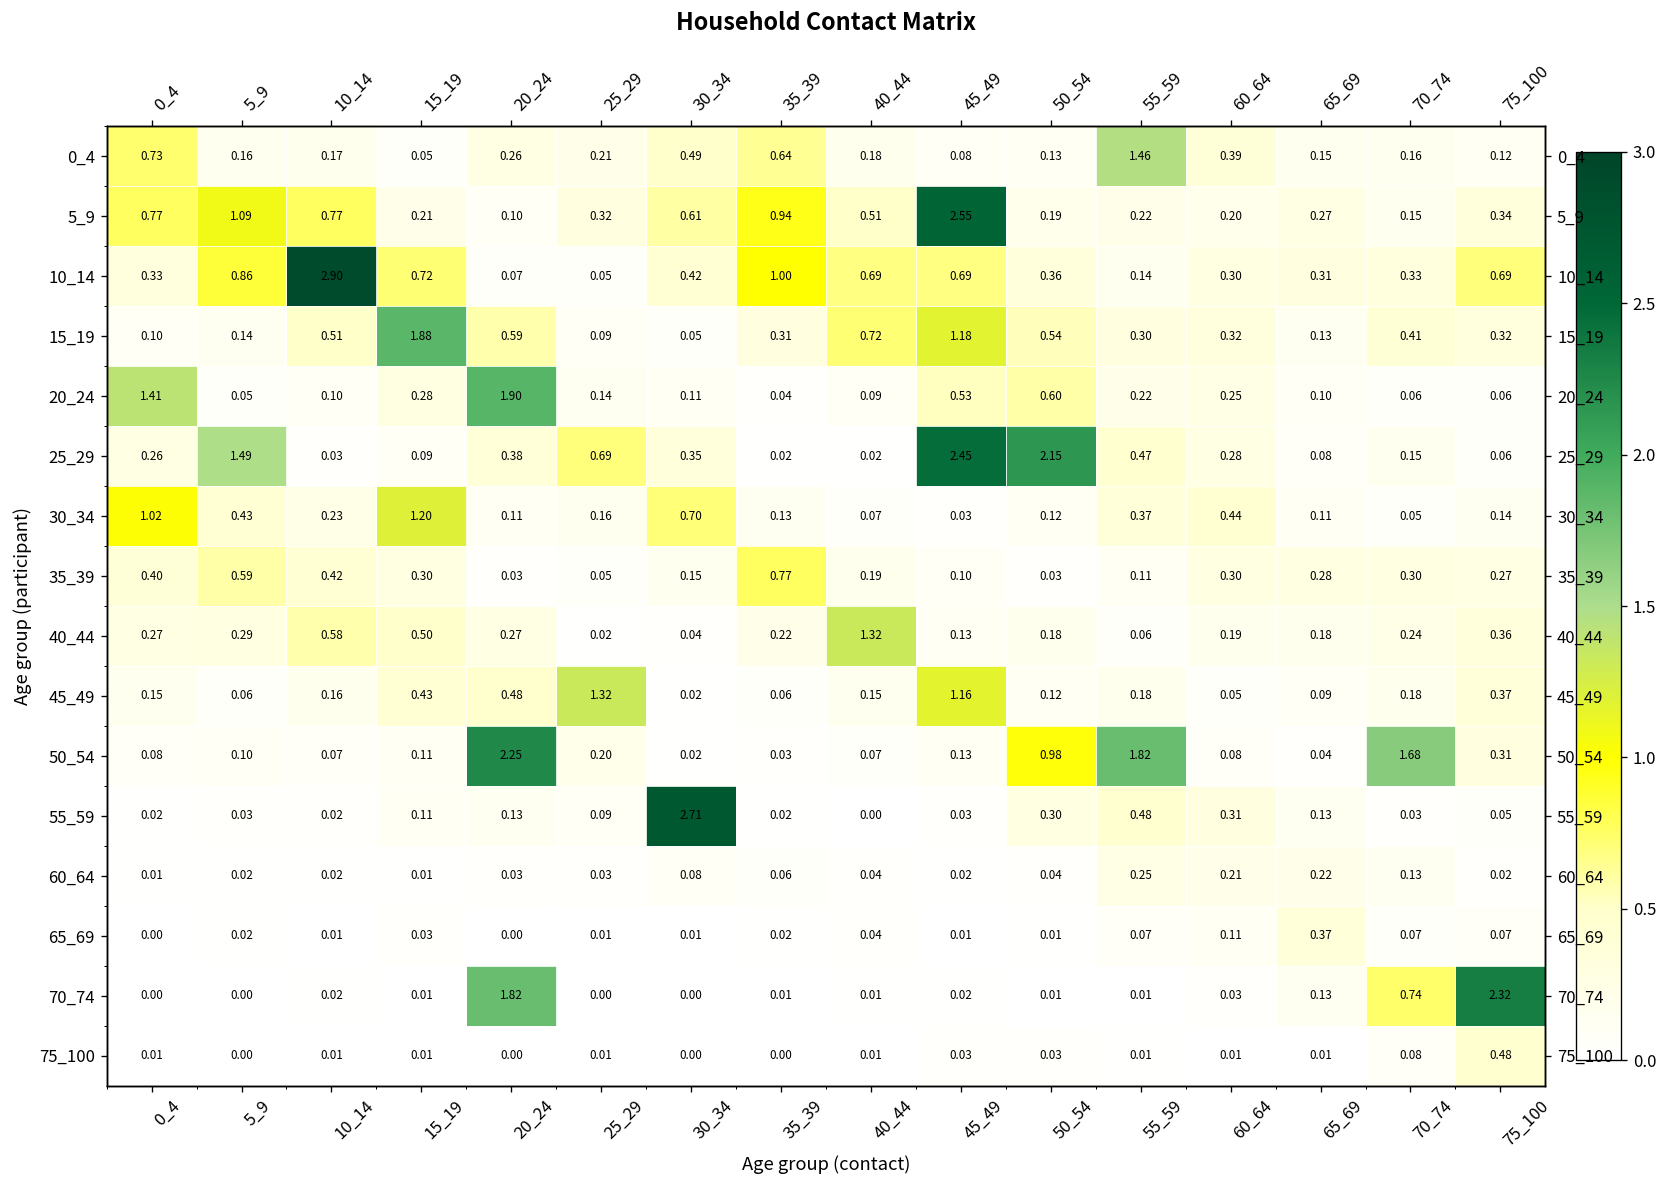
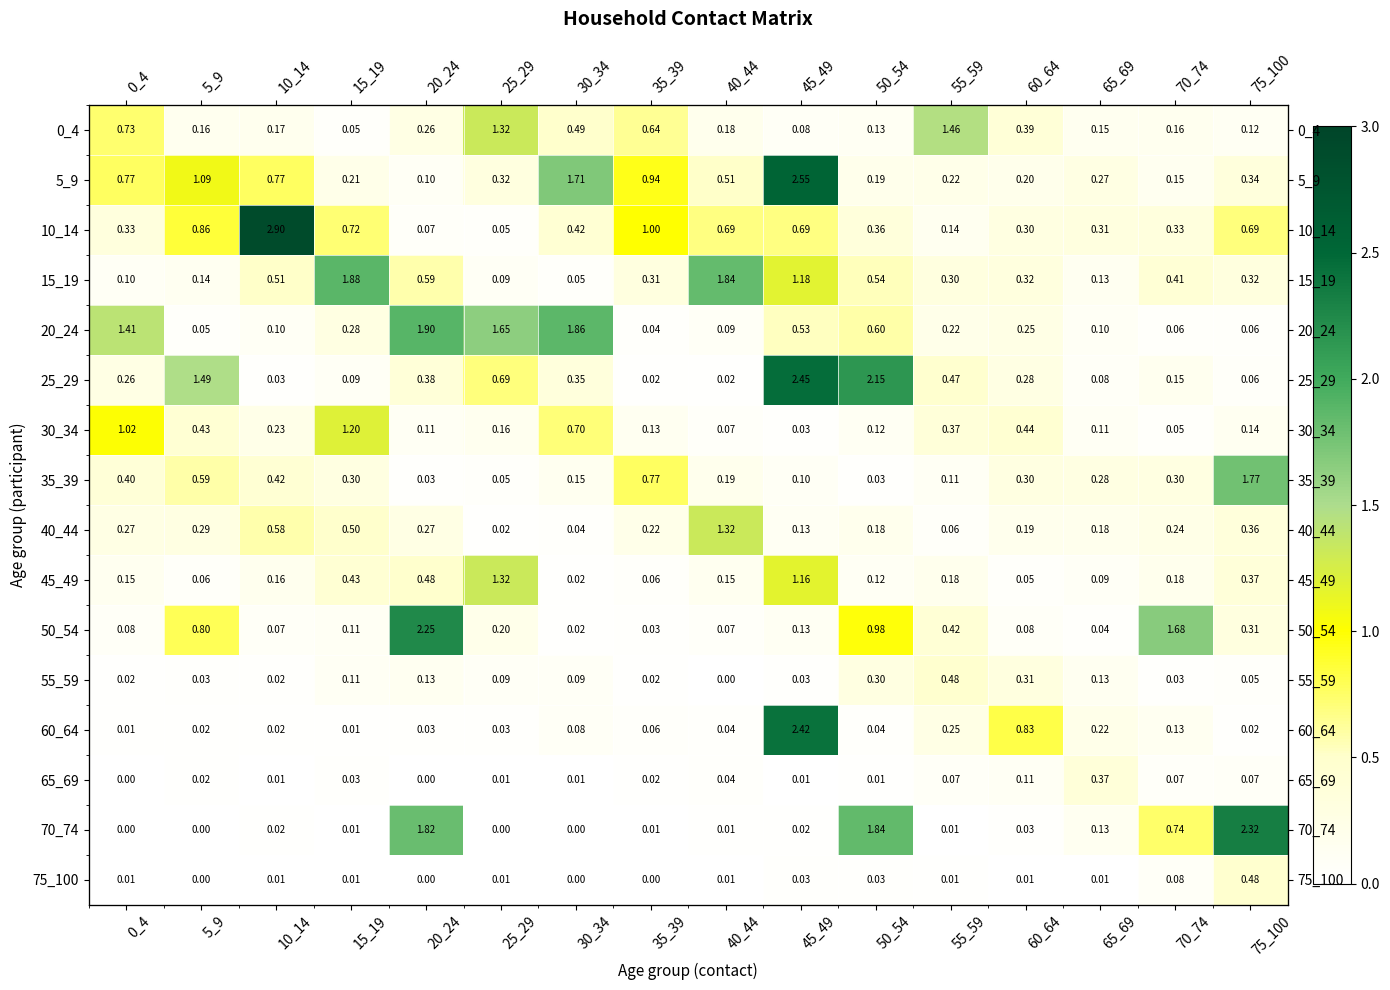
0_4, 25_29: 0.21 -> 1.32
5_9, 30_34: 0.61 -> 1.71
15_19, 40_44: 0.72 -> 1.84
20_24, 25_29: 0.14 -> 1.65
20_24, 30_34: 0.11 -> 1.86
35_39, 75_100: 0.27 -> 1.77
50_54, 5_9: 0.10 -> 0.80
50_54, 55_59: 1.82 -> 0.42
55_59, 30_34: 2.71 -> 0.09
60_64, 45_49: 0.02 -> 2.42
60_64, 60_64: 0.21 -> 0.83
70_74, 50_54: 0.01 -> 1.84
